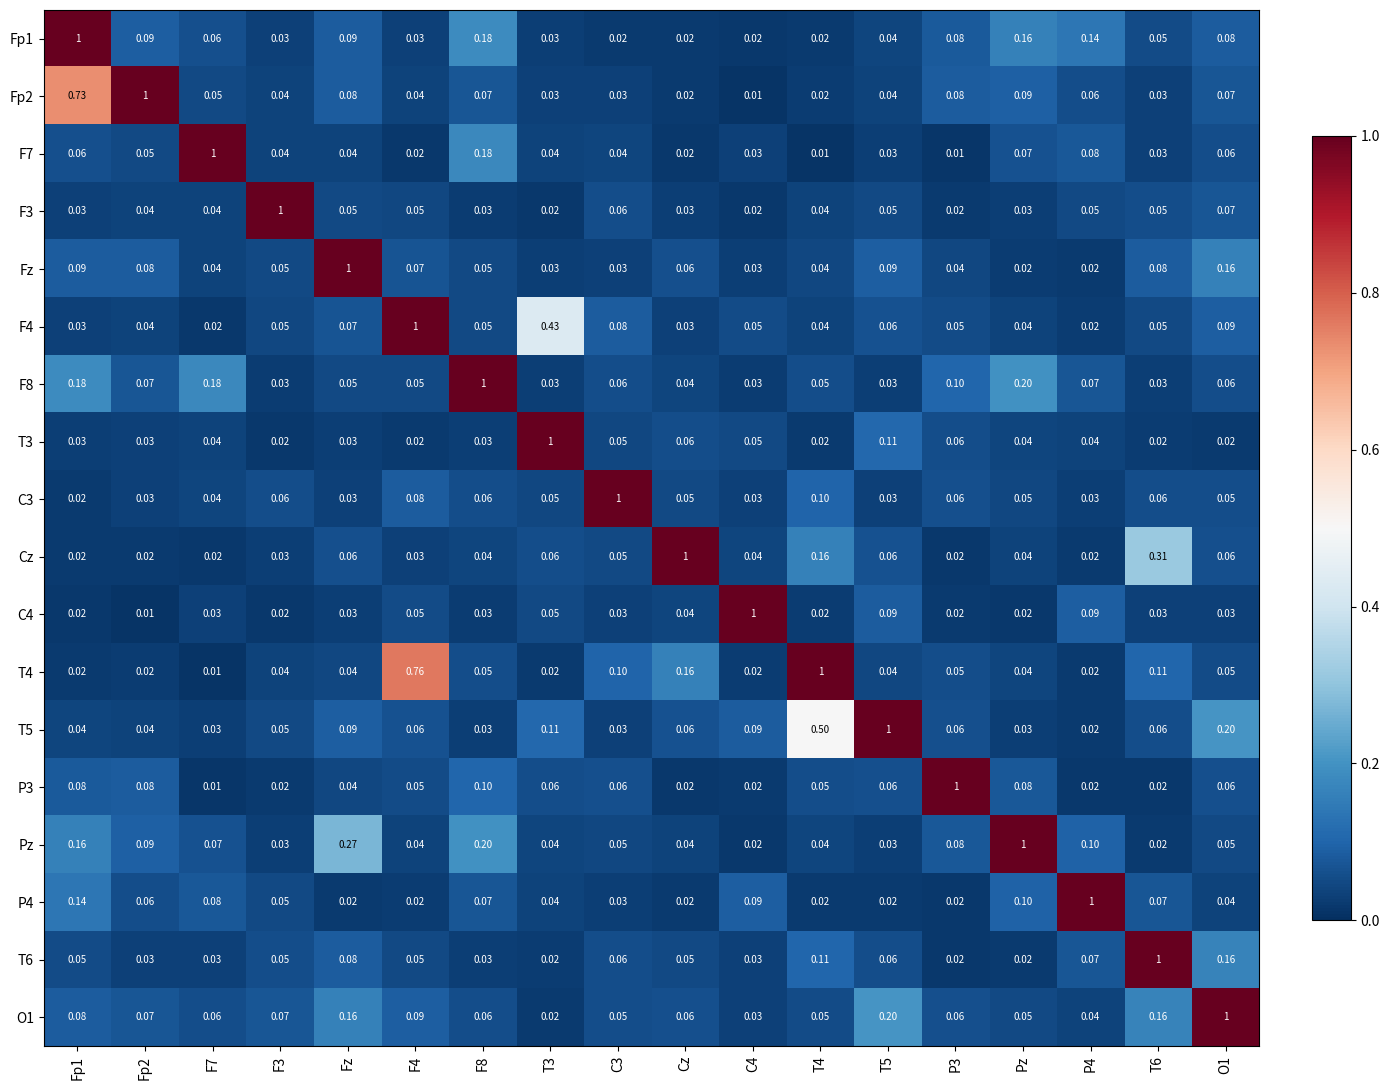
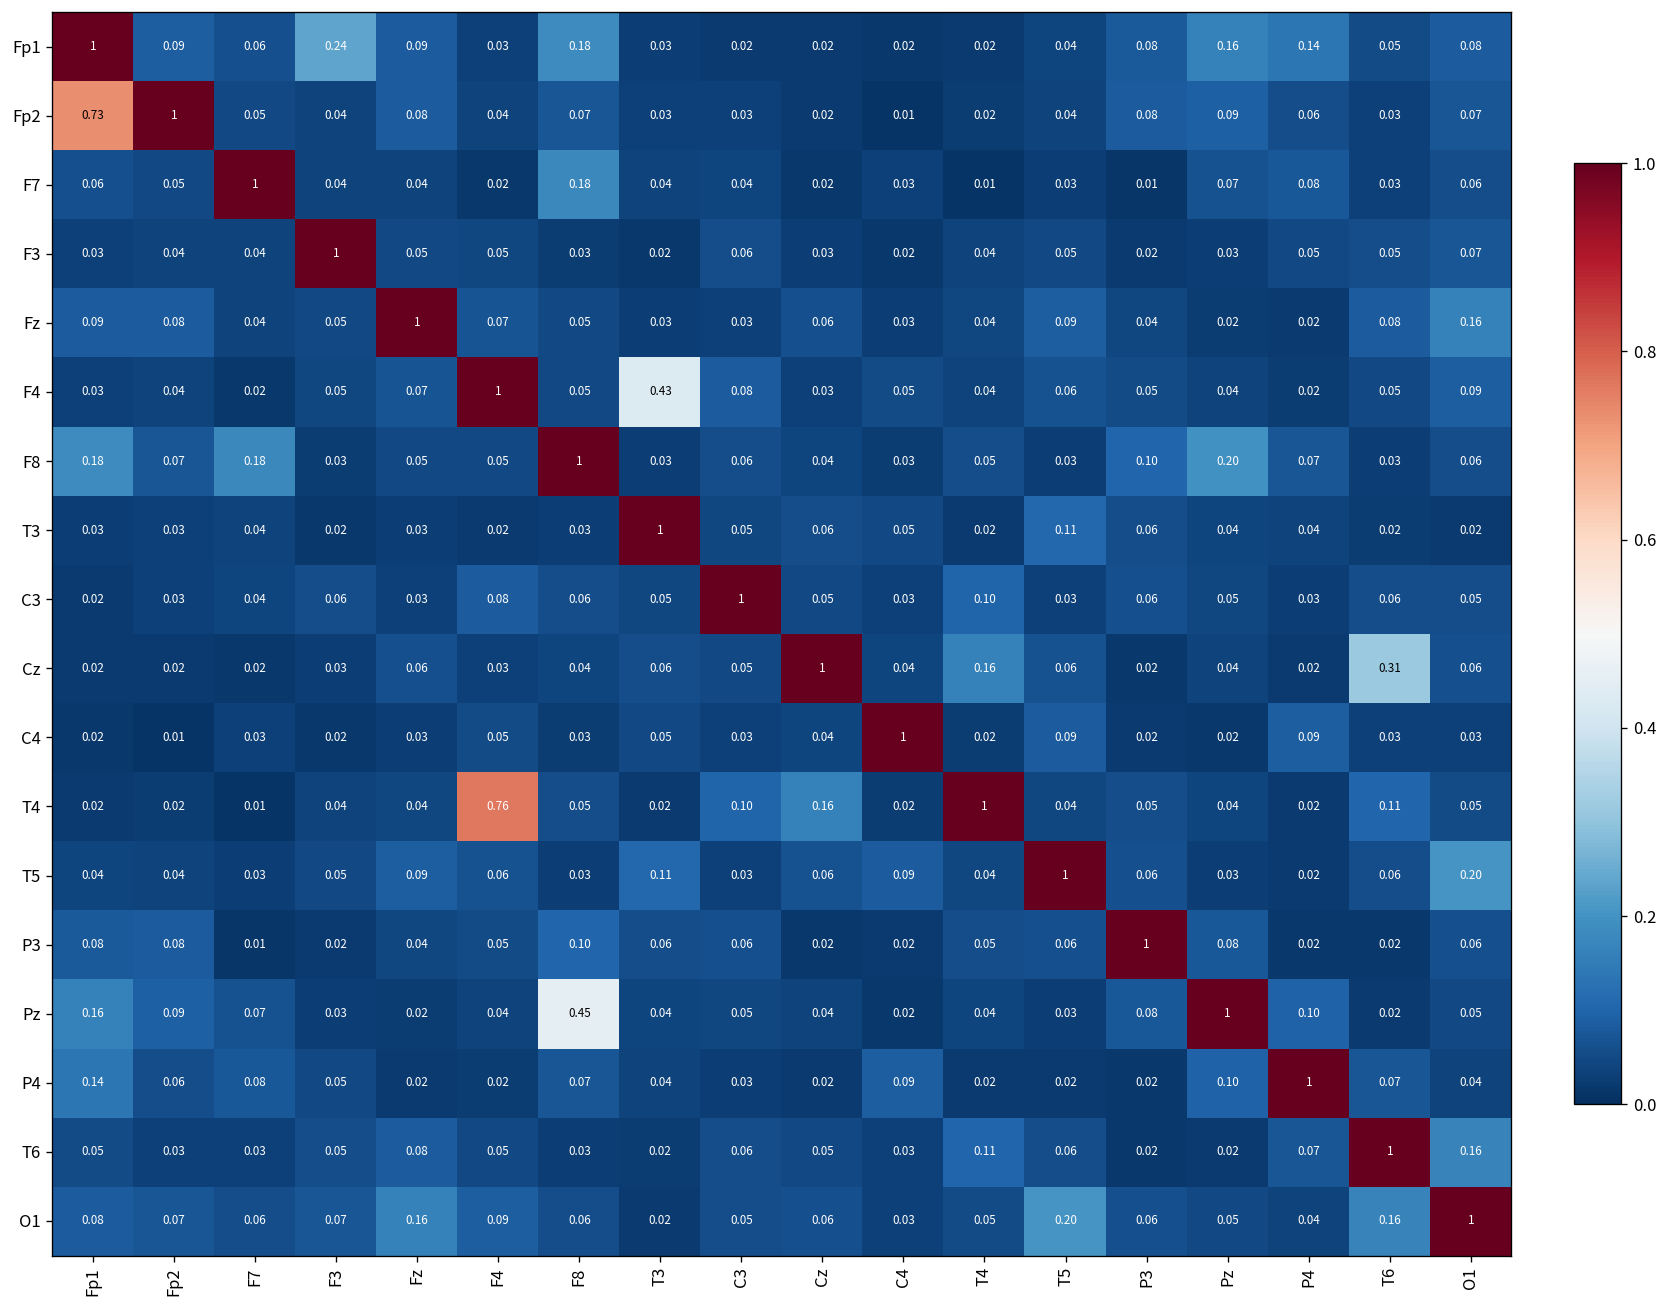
Fp1, F3: 0.03 -> 0.24
T5, T4: 0.50 -> 0.04
Pz, Fz: 0.27 -> 0.02
Pz, F8: 0.20 -> 0.45
